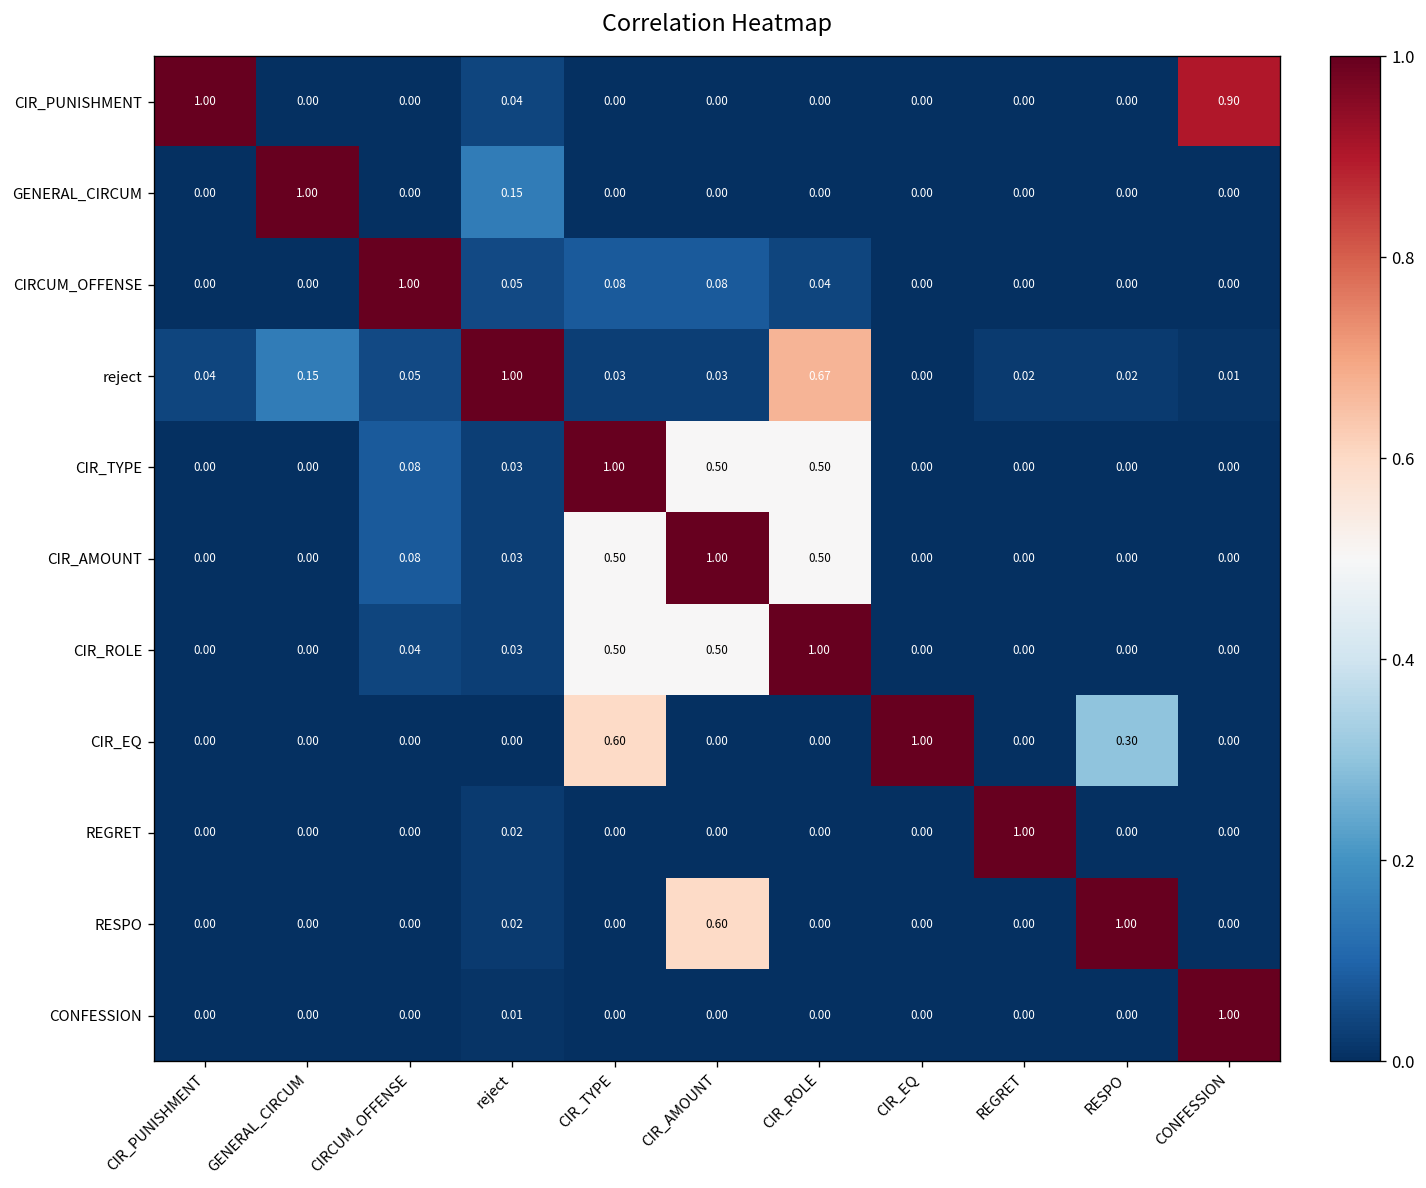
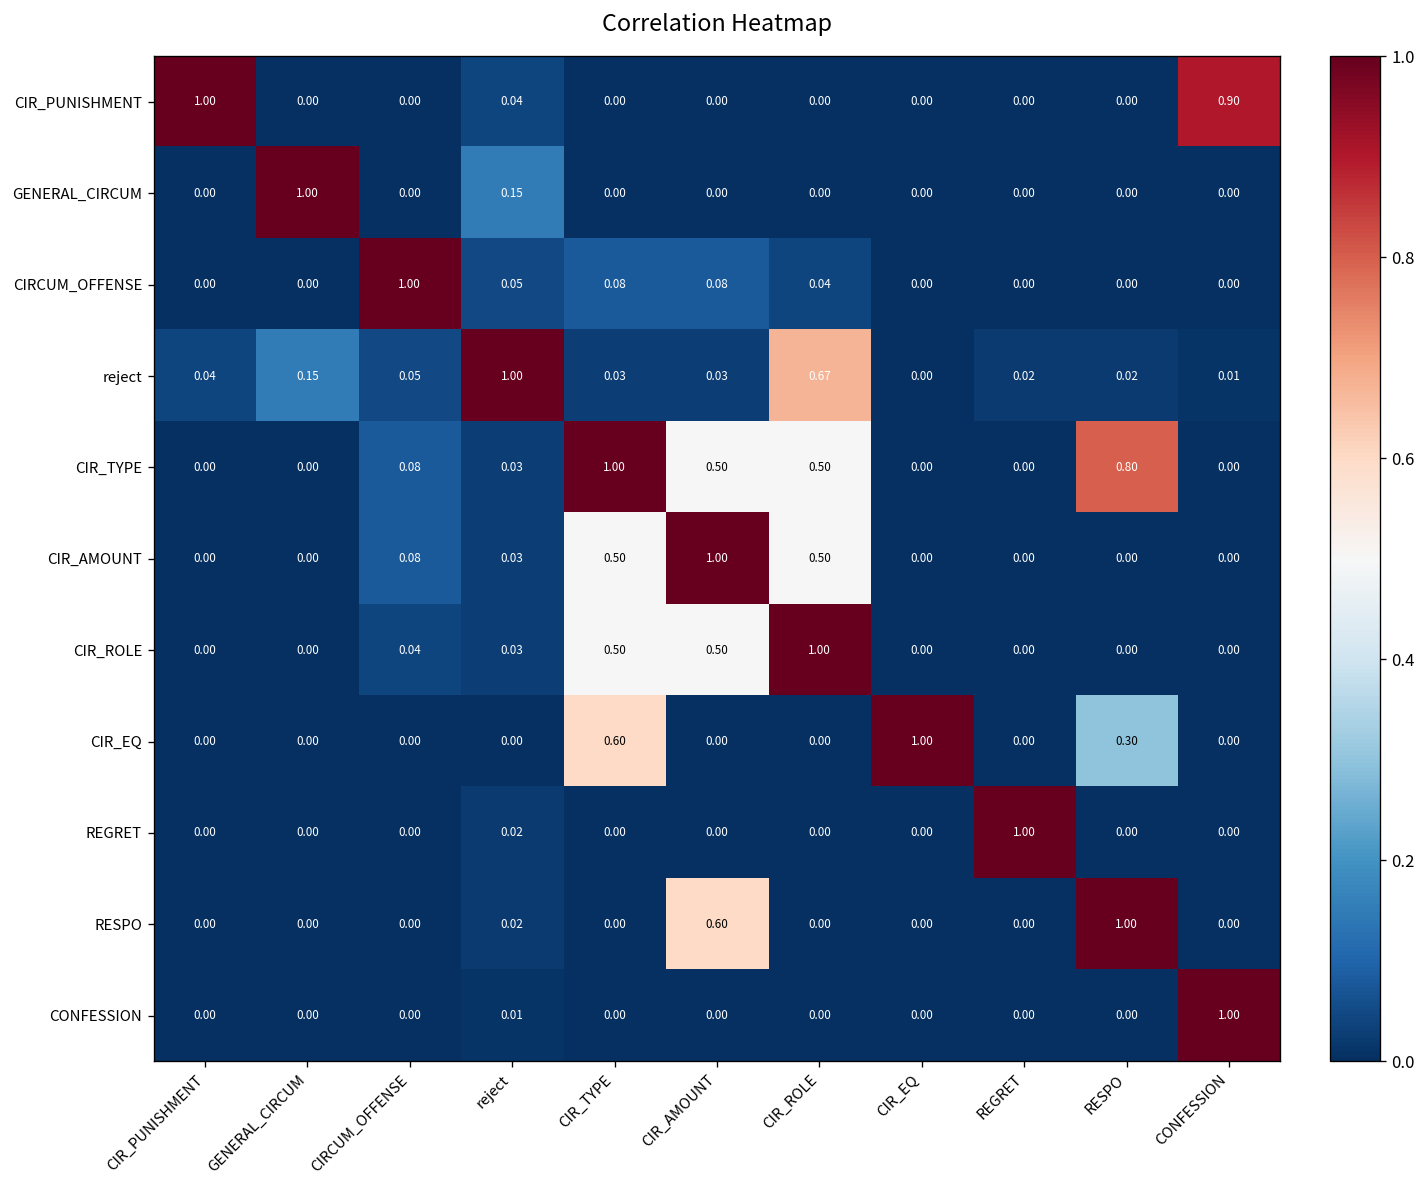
CIR_TYPE, RESPO: 0.00 -> 0.80
